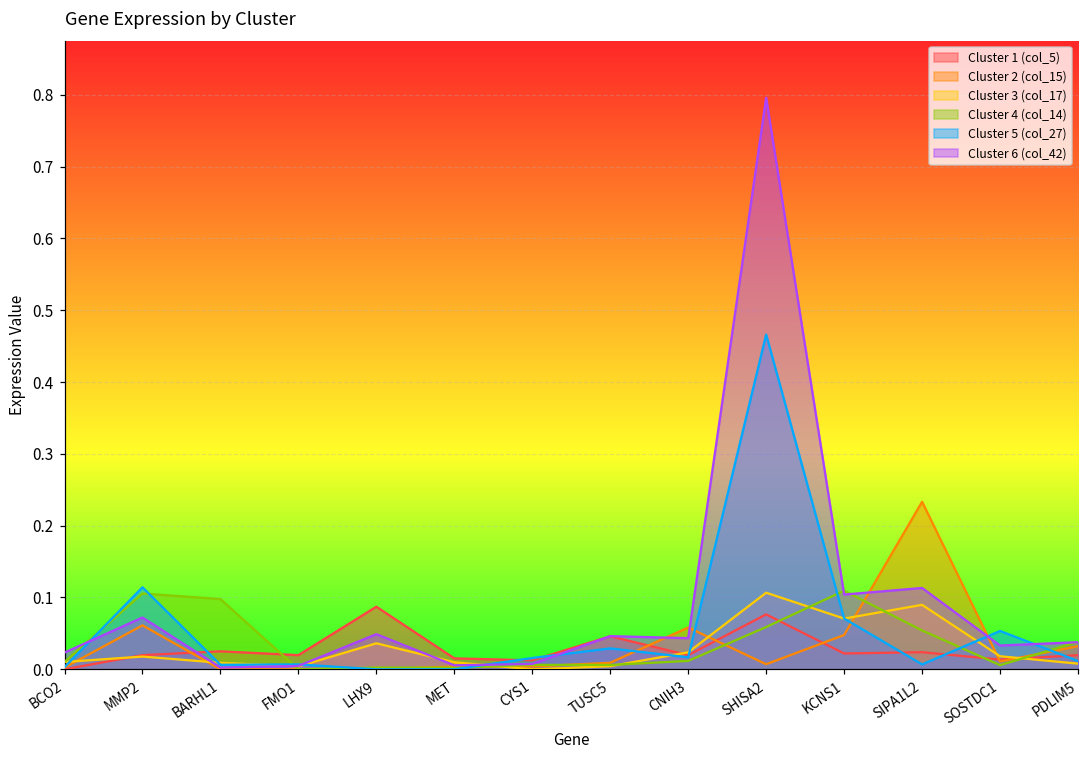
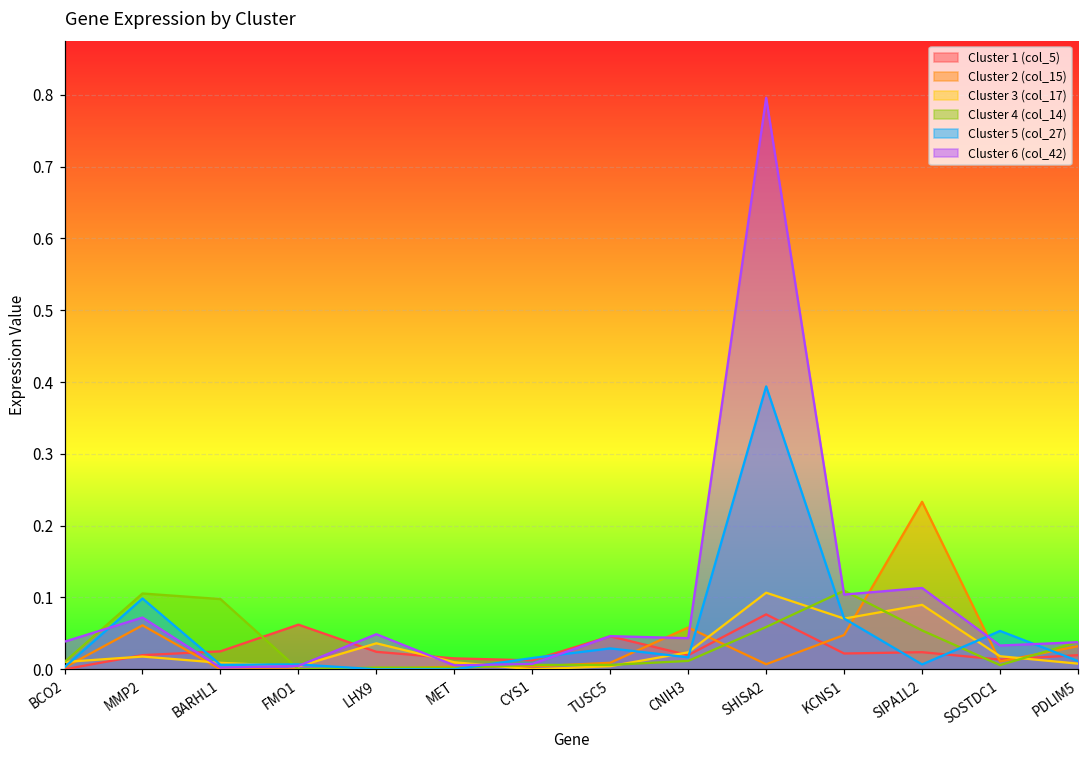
Cluster 6 (col_42), BCO2: 0.02 -> 0.04
Cluster 5 (col_27), MMP2: 0.11 -> 0.10
Cluster 1 (col_5), FMO1: 0.02 -> 0.06
Cluster 1 (col_5), LHX9: 0.09 -> 0.02
Cluster 5 (col_27), SHISA2: 0.47 -> 0.39
